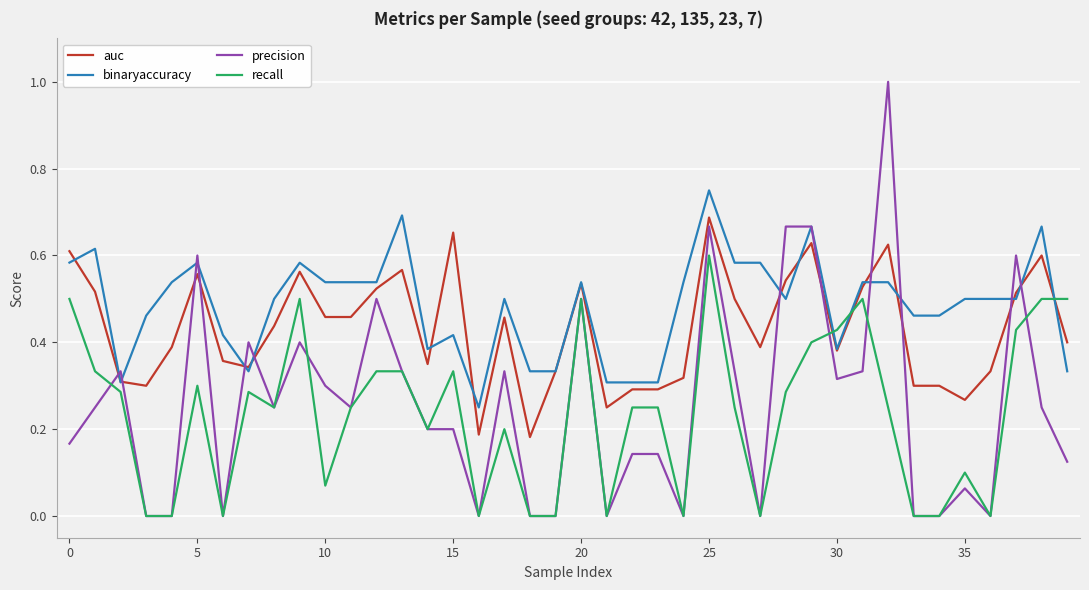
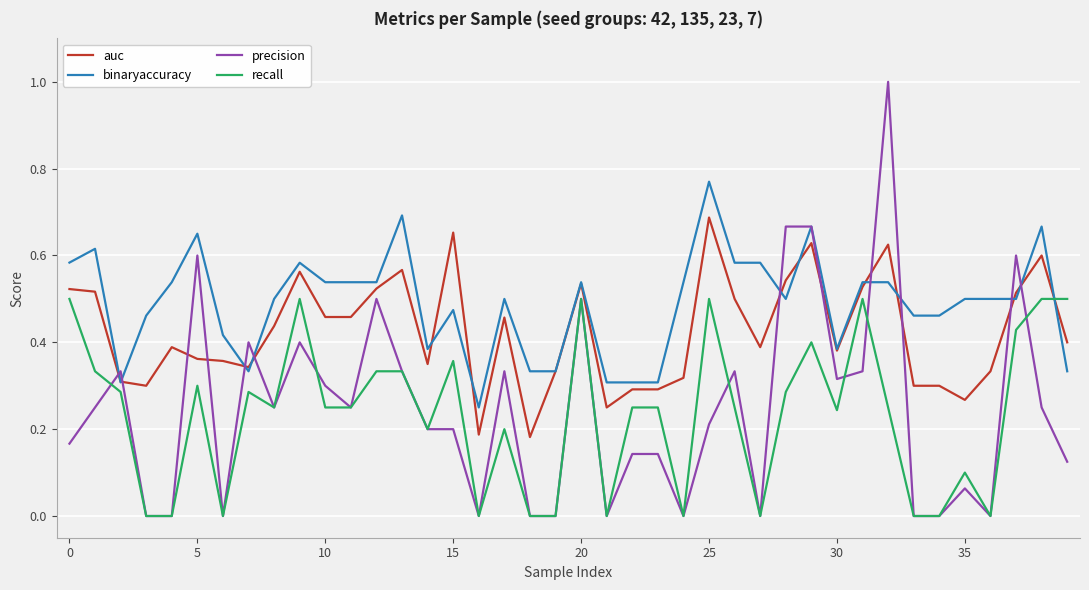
auc, 0: 0.61 -> 0.52
auc, 5: 0.56 -> 0.36
binaryaccuracy, 5: 0.58 -> 0.65
recall, 10: 0.07 -> 0.25
binaryaccuracy, 15: 0.42 -> 0.47
recall, 15: 0.33 -> 0.36
binaryaccuracy, 25: 0.75 -> 0.77
precision, 25: 0.67 -> 0.21
recall, 25: 0.6 -> 0.5
recall, 30: 0.43 -> 0.24
